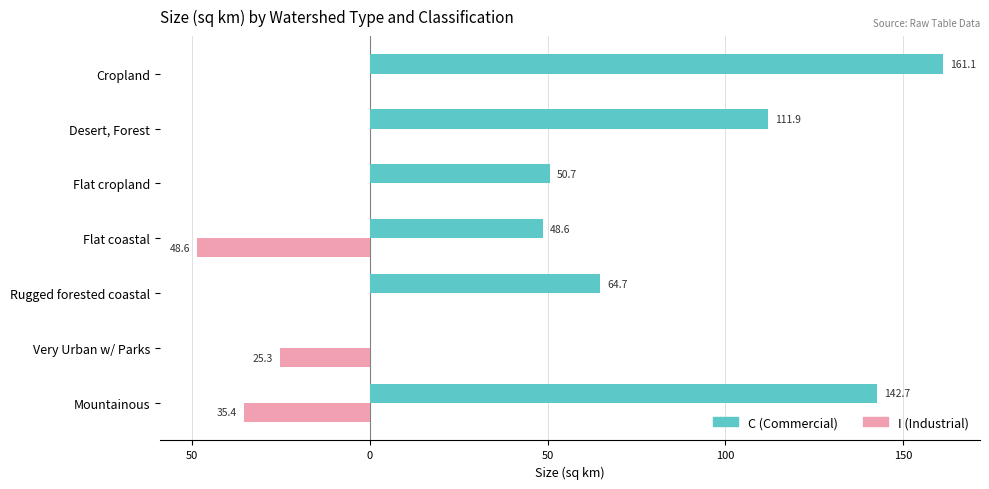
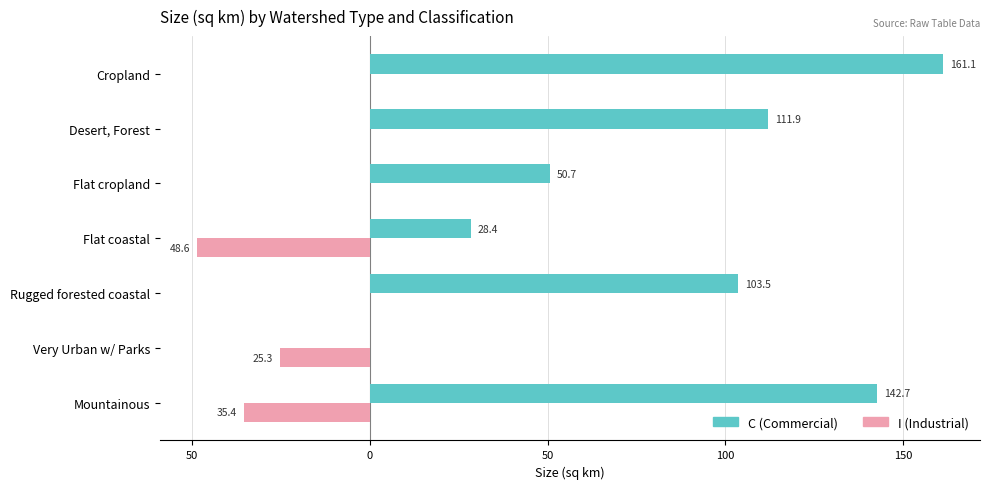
C (Commercial), Flat coastal: 48.6 -> 28.4
C (Commercial), Rugged forested coastal: 64.7 -> 103.5
